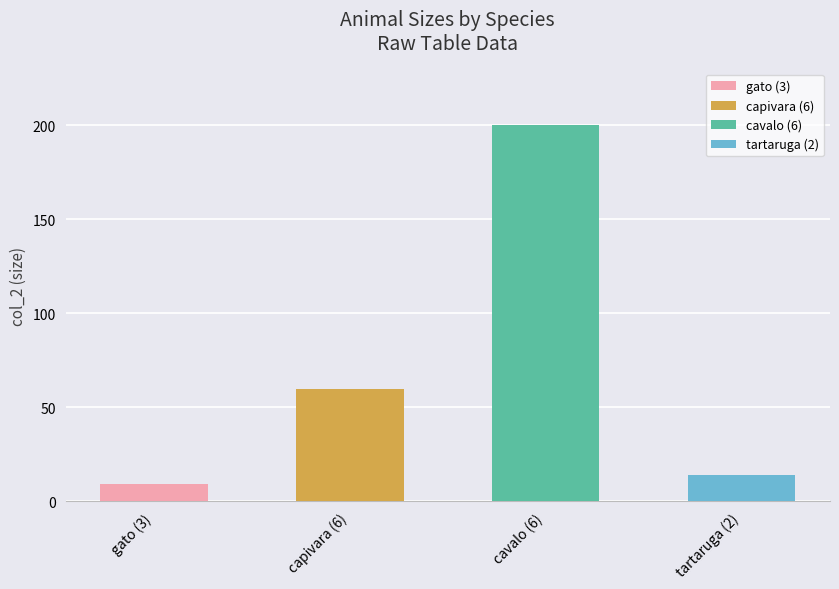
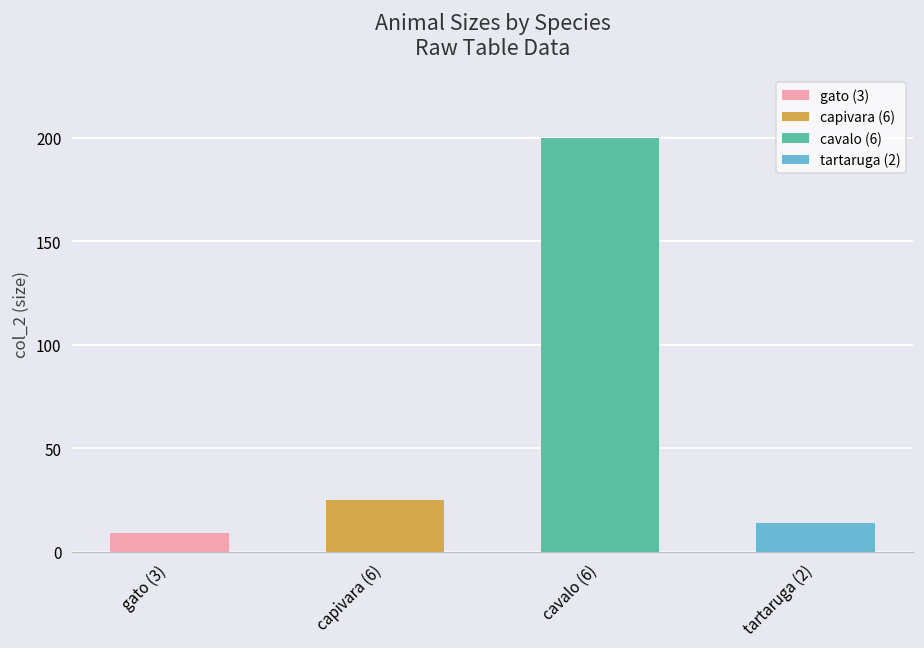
capivara (6): 60 -> 25
